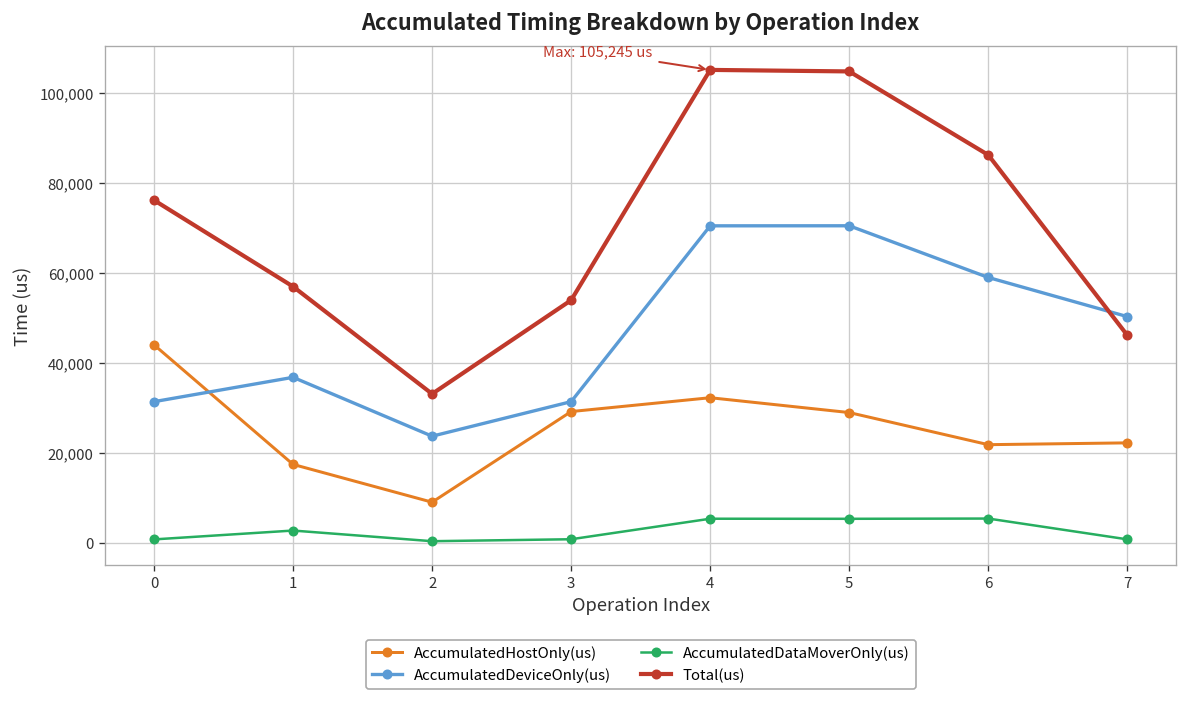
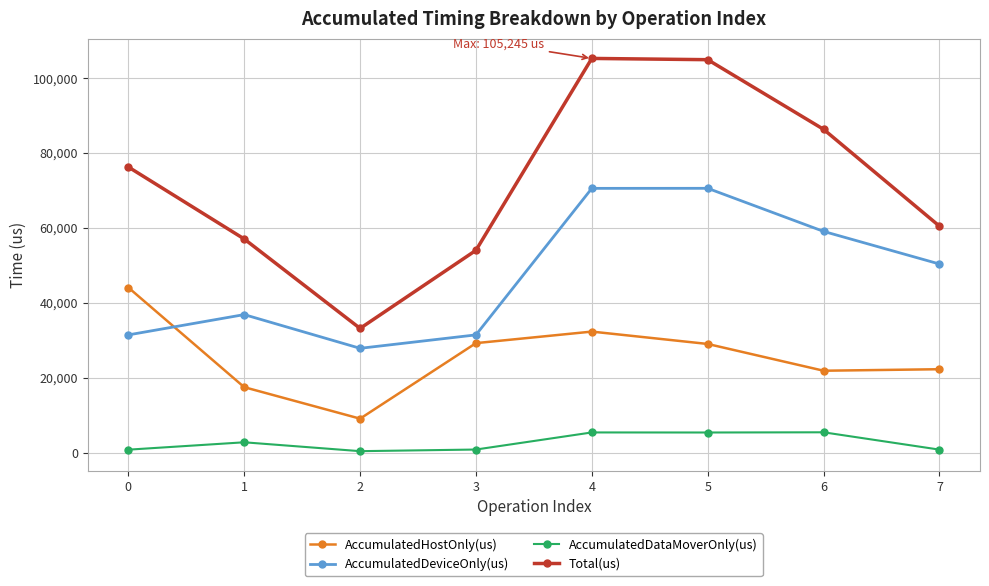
AccumulatedDeviceOnly(us), 2: 24,000 -> 28,000
Total(us), 7: 46,000 -> 60,000
